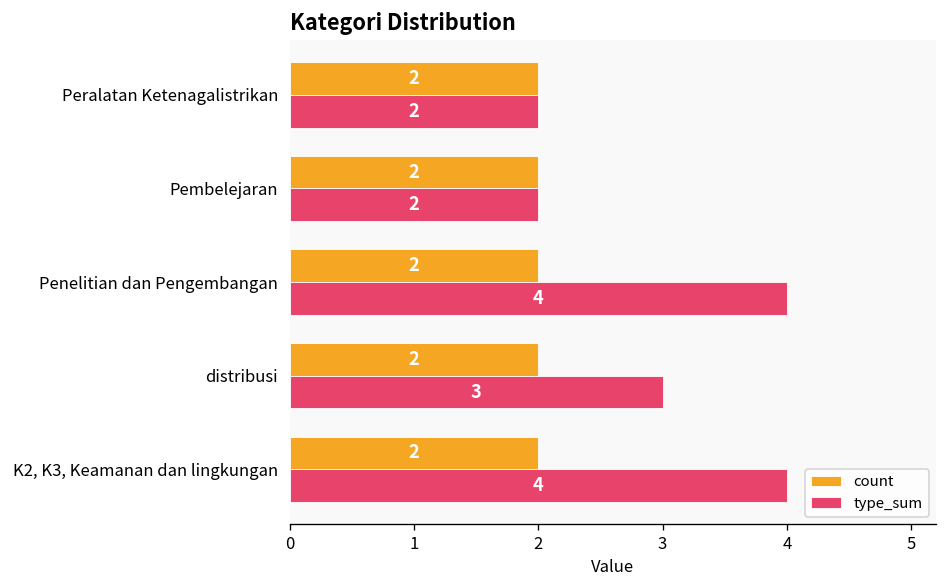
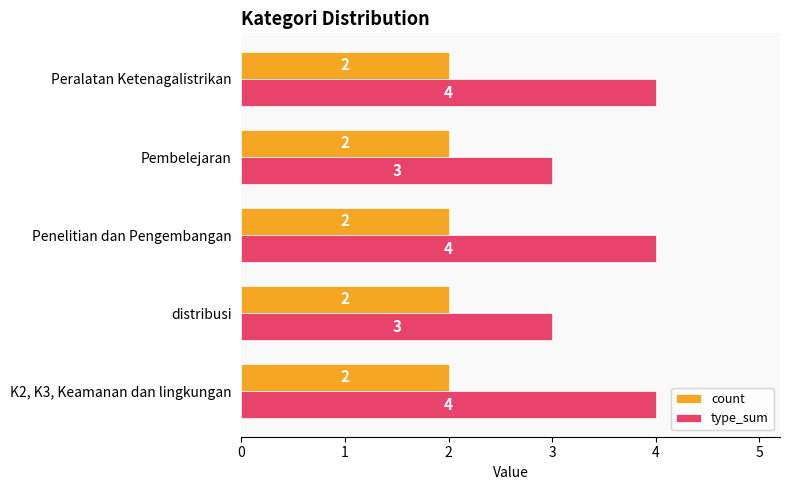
type_sum, Peralatan Ketenagalistrikan: 2 -> 4
type_sum, Pembelejaran: 2 -> 3
